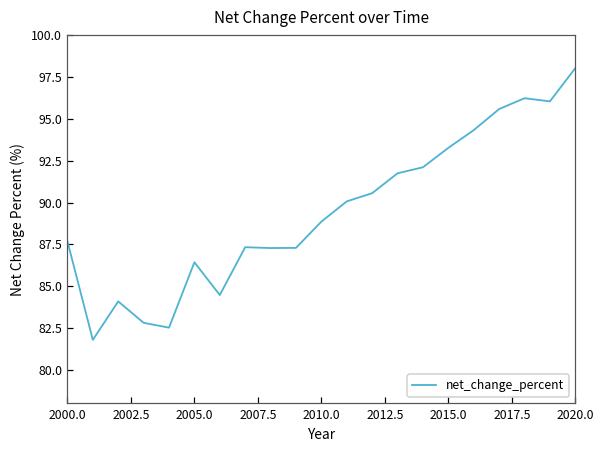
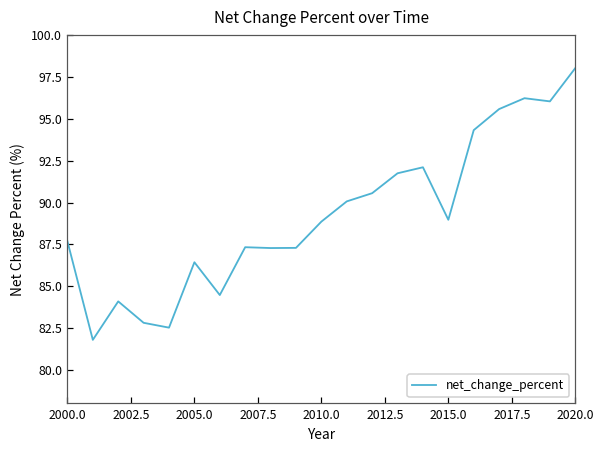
2015.0: 93.3 -> 89.0
